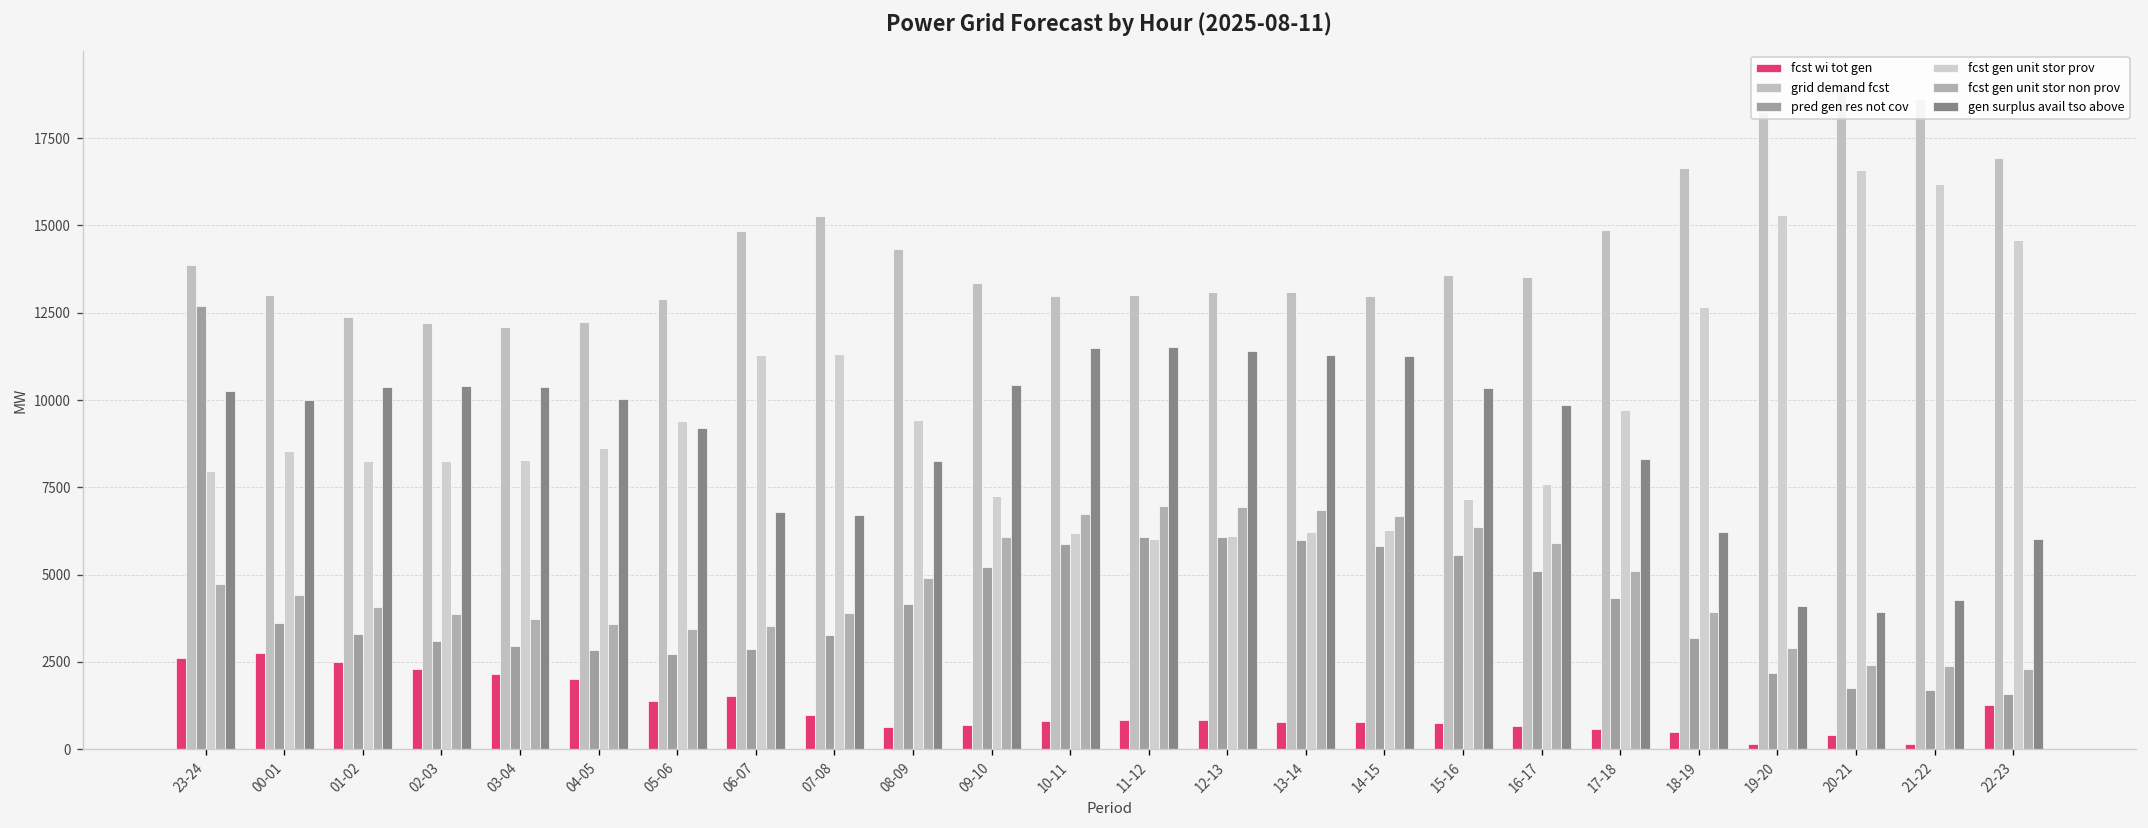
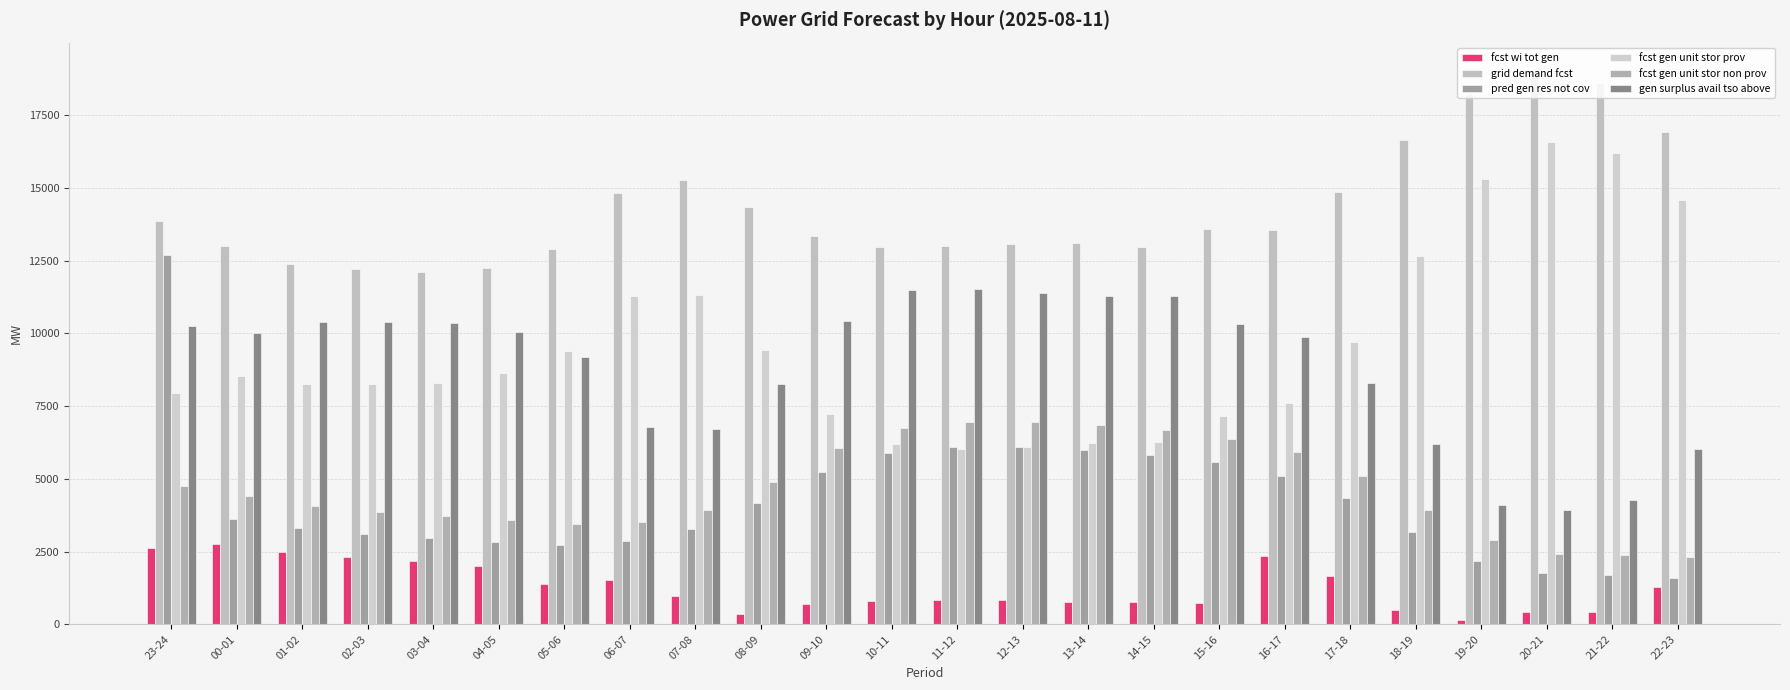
fcst wi tot gen, 08-09: 600 -> 300
fcst wi tot gen, 16-17: 700 -> 2300
fcst wi tot gen, 17-18: 600 -> 1600
fcst wi tot gen, 21-22: 100 -> 400
